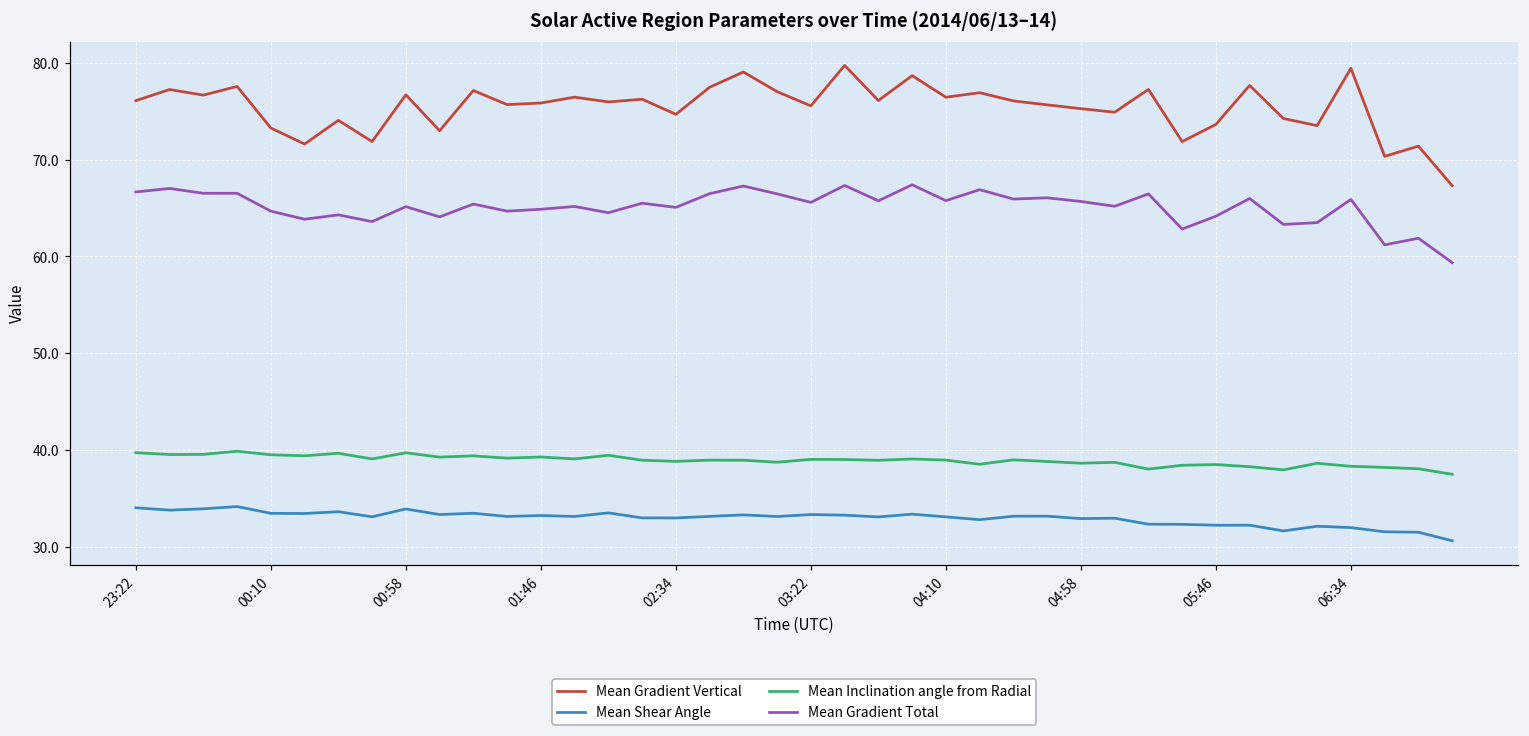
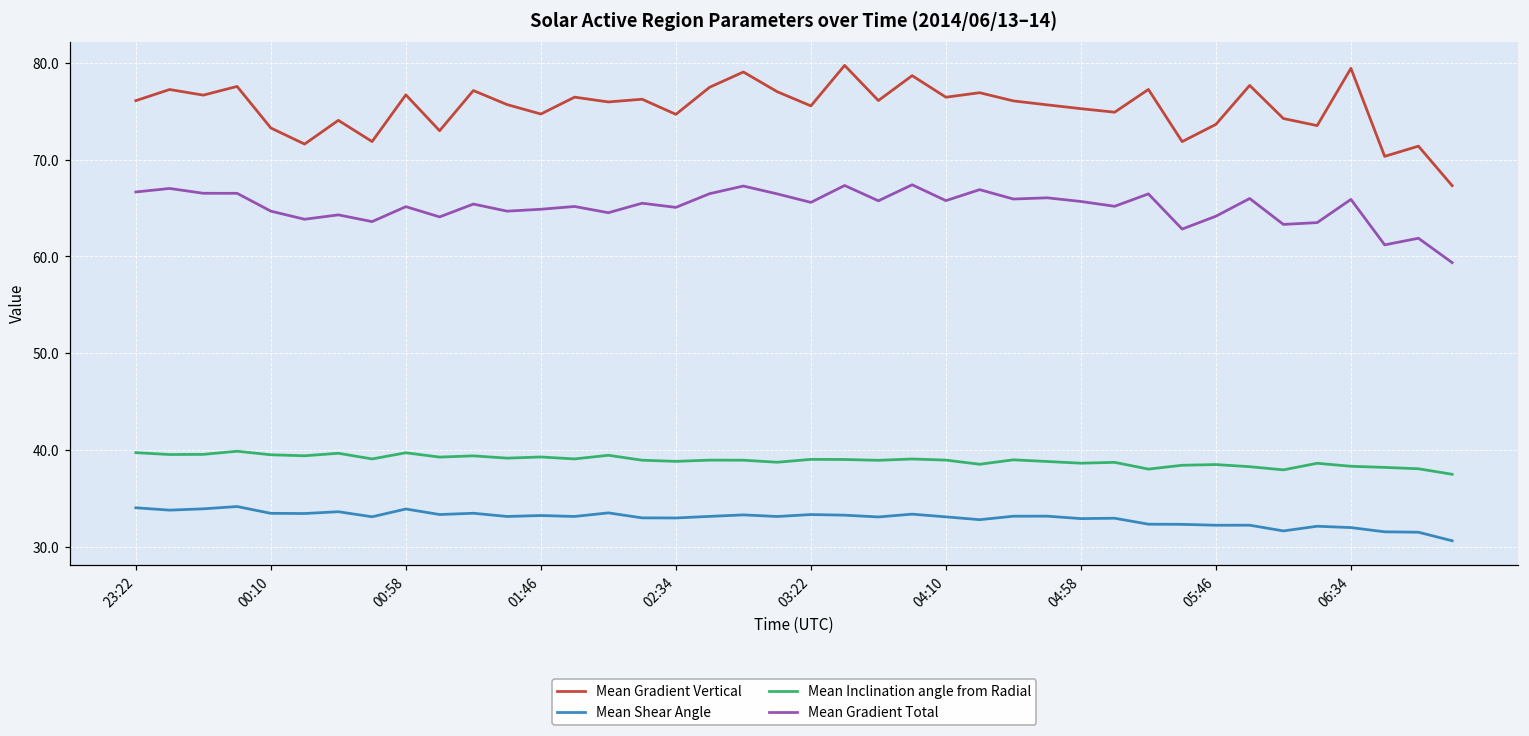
Mean Gradient Vertical, 01:46: 76 -> 75
